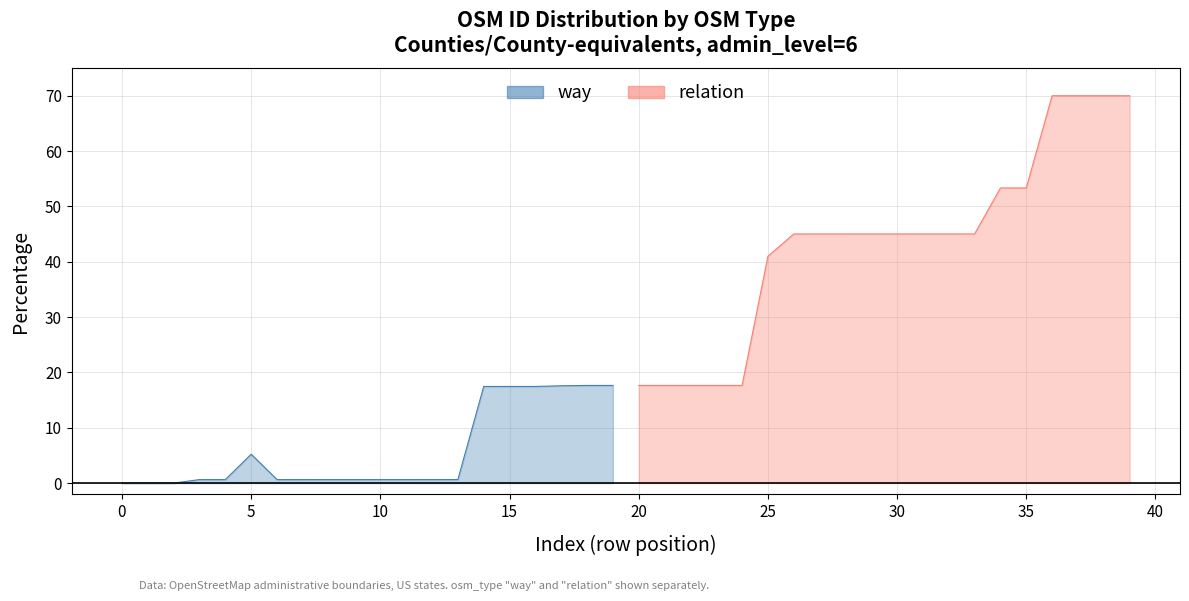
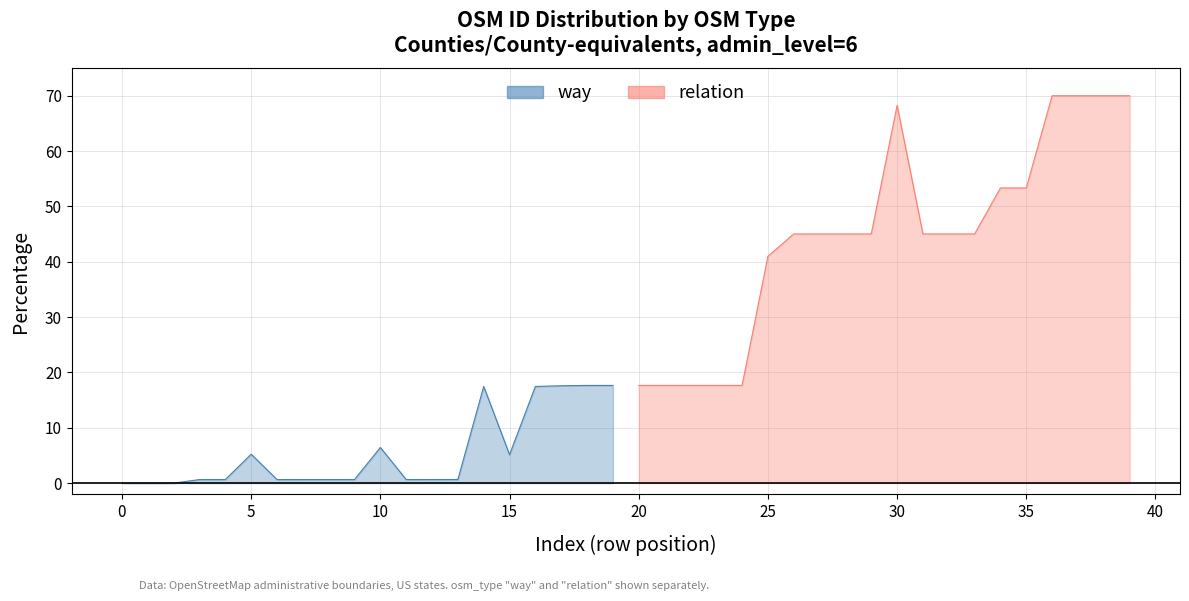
way, 10: 1 -> 6
way, 15: 17 -> 5
relation, 30: 45 -> 68
